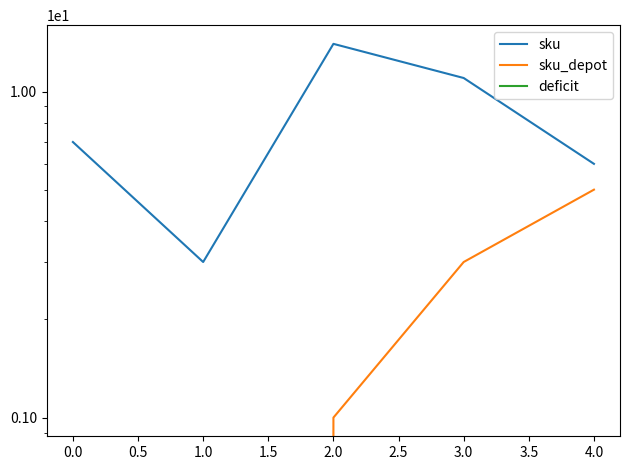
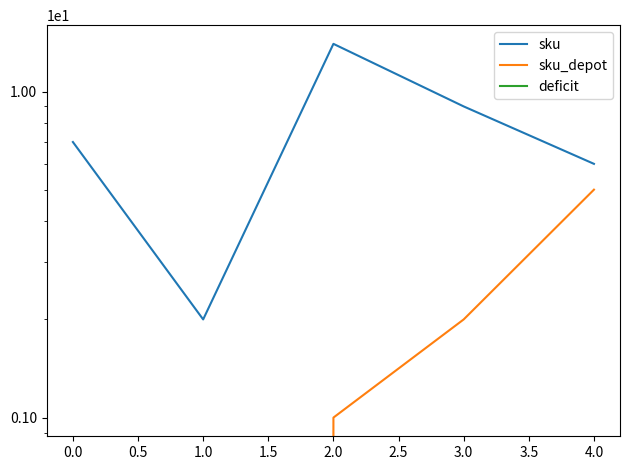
sku, 1.0: 3 -> 2
sku, 3.0: 11 -> 9
sku_depot, 3.0: 3 -> 2
